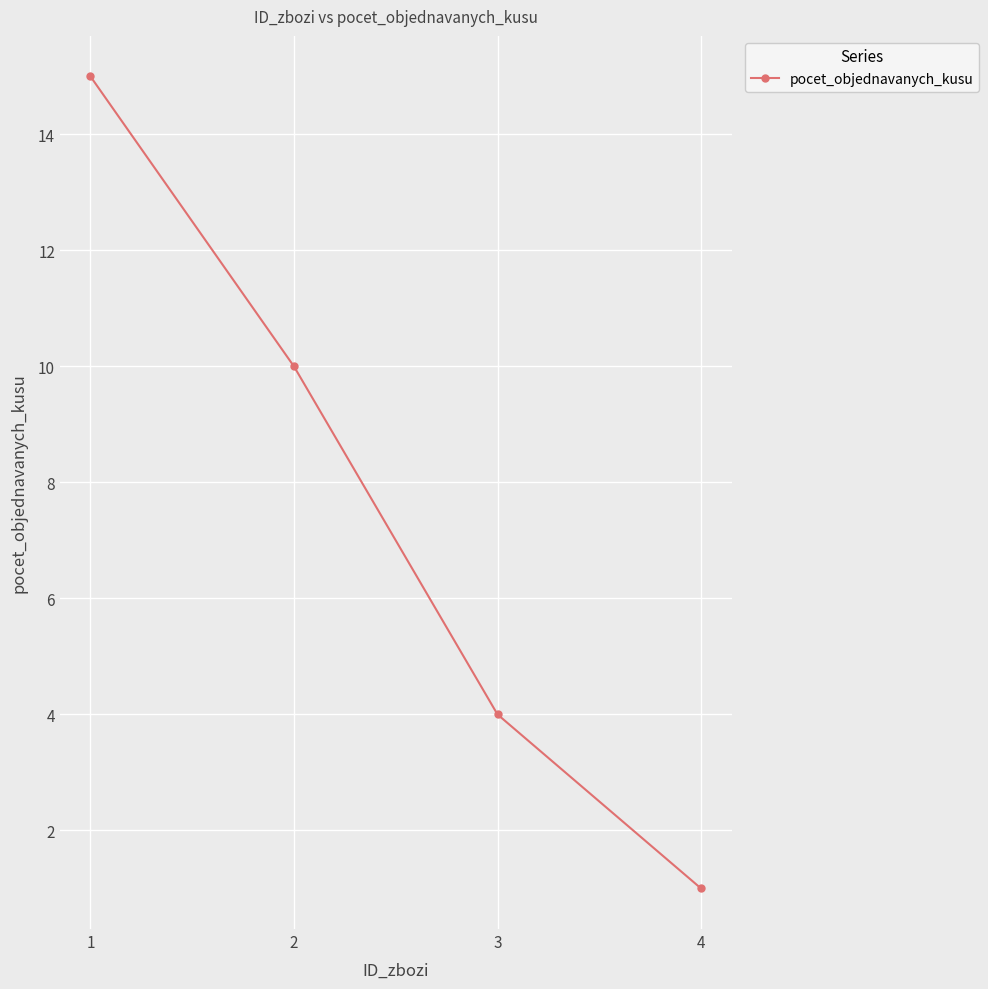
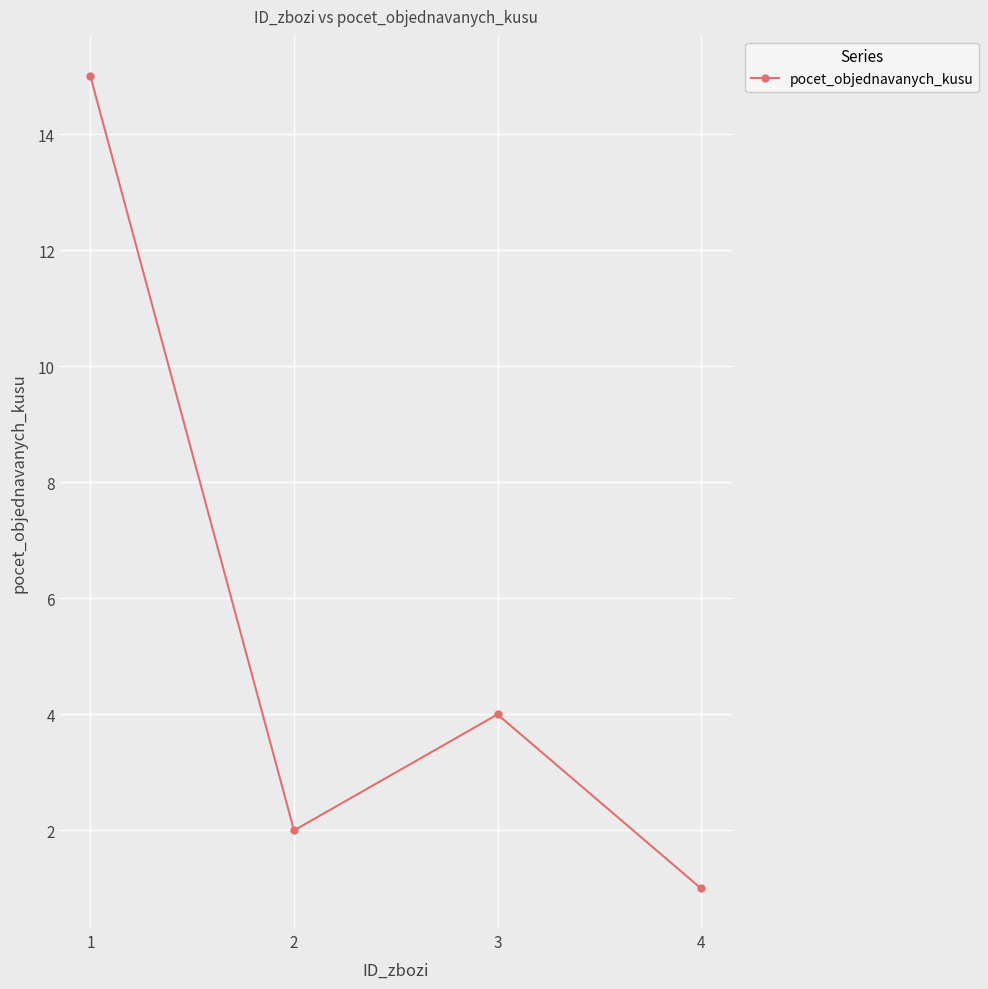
2: 10 -> 2
